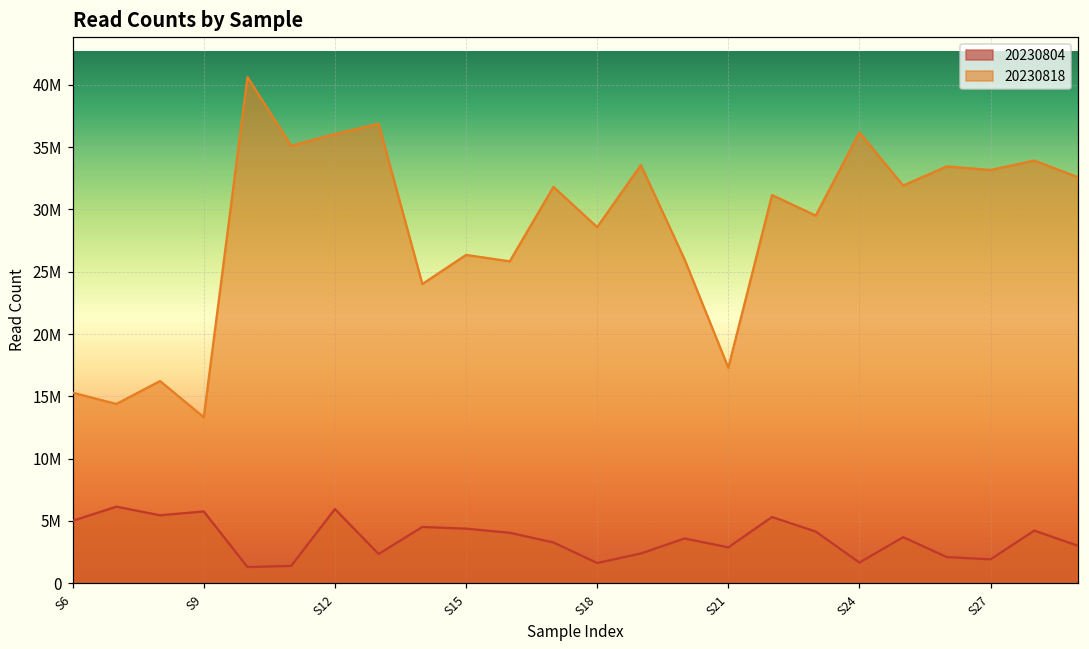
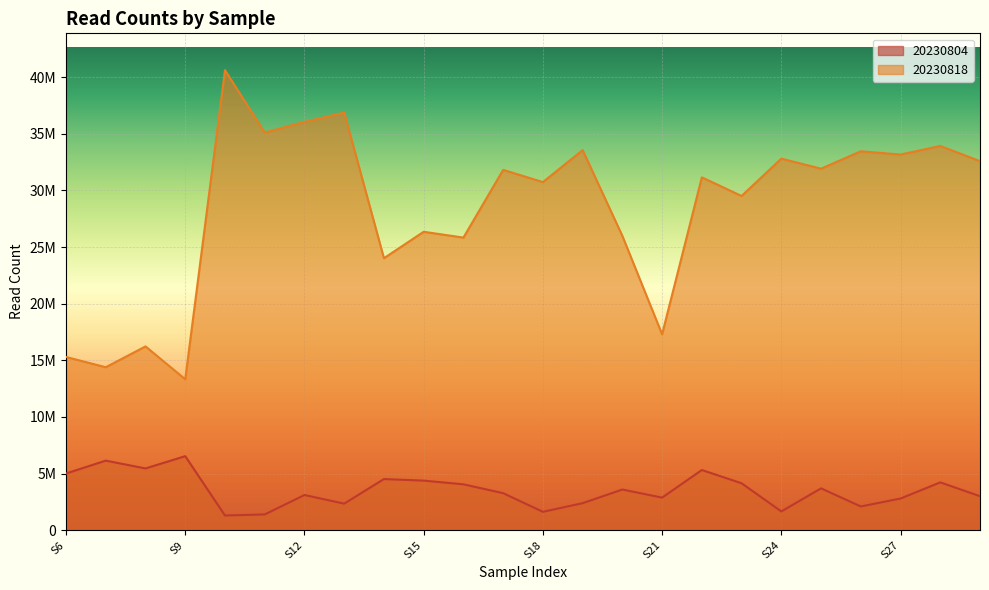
20230804, S9: 5800000 -> 6500000
20230804, S12: 5900000 -> 3100000
20230818, S18: 28600000 -> 30700000
20230818, S24: 36200000 -> 32800000
20230804, S27: 1900000 -> 2800000
